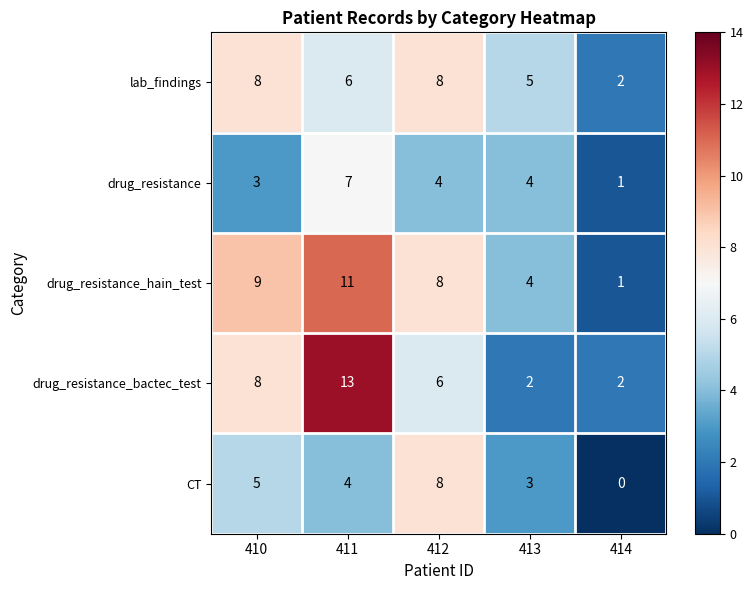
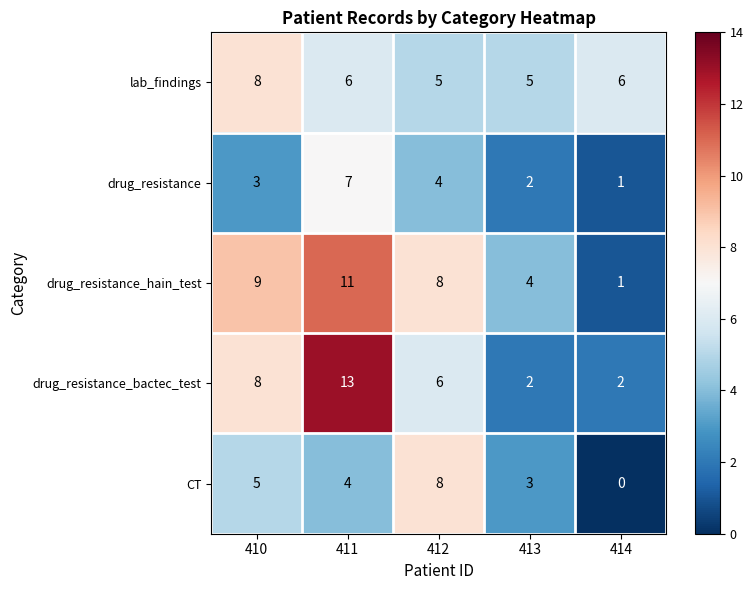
lab_findings, 412: 8 -> 5
lab_findings, 414: 2 -> 6
drug_resistance, 413: 4 -> 2
